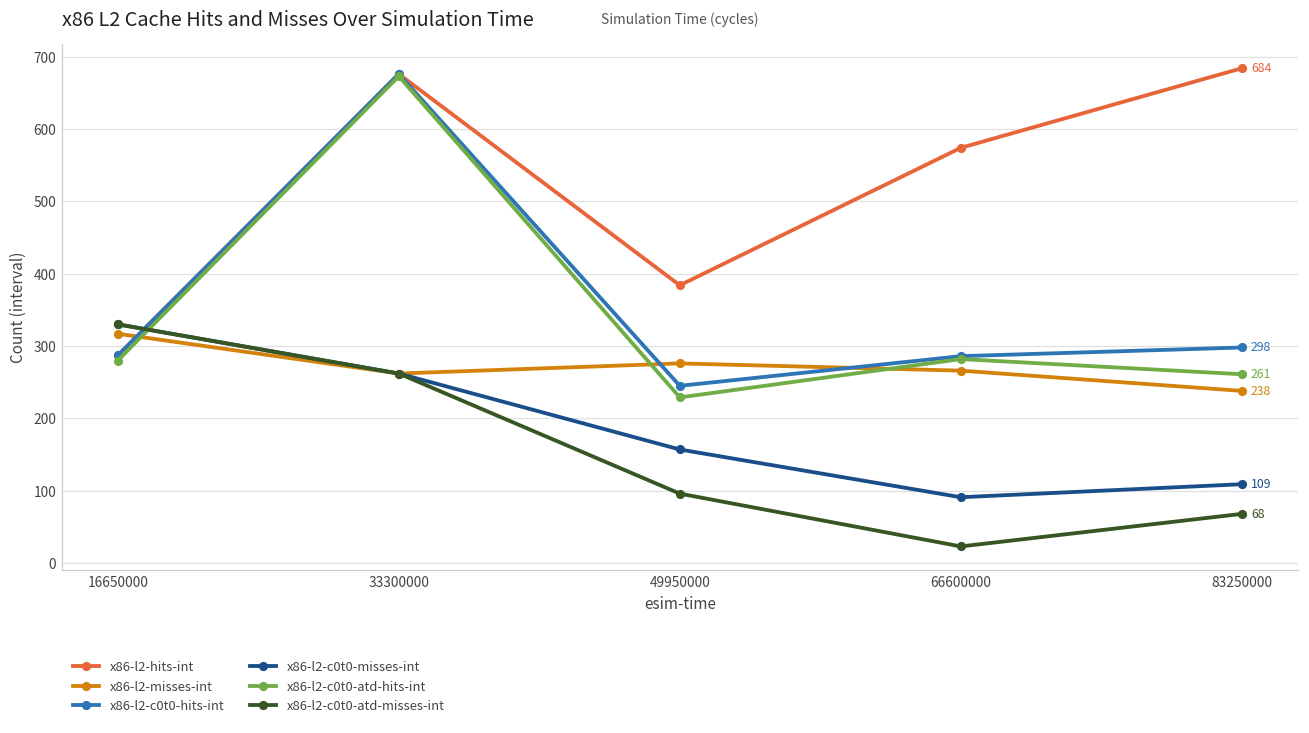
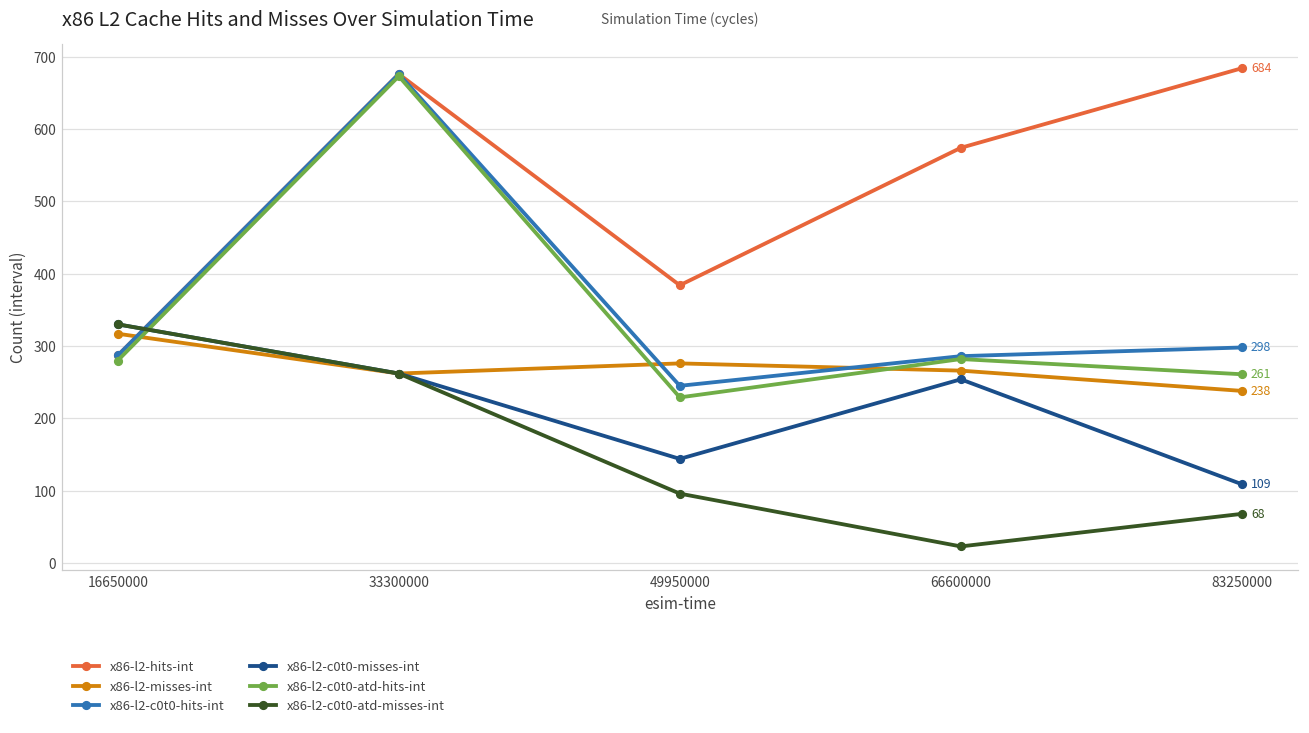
x86-l2-c0t0-misses-int, 49950000: 160 -> 140
x86-l2-c0t0-misses-int, 66600000: 90 -> 250
